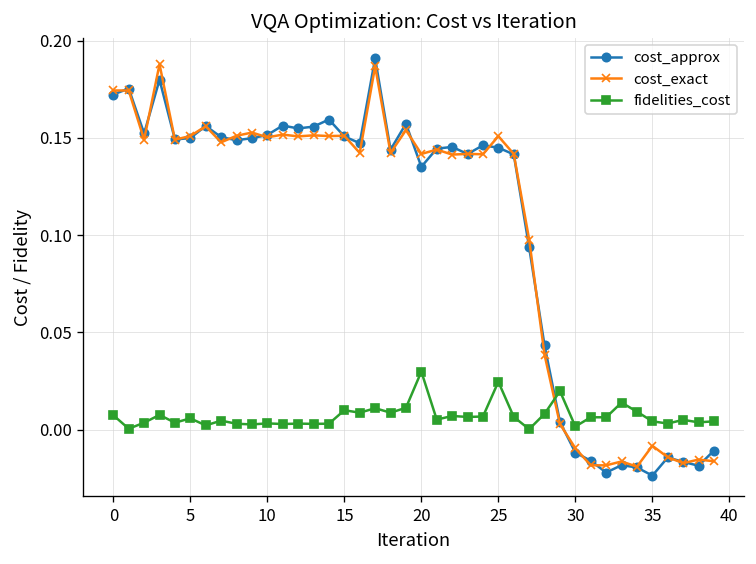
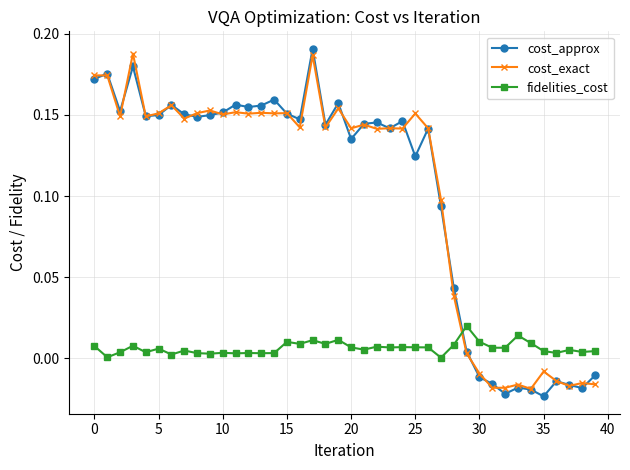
fidelities_cost, 20: 0.030 -> 0.007
cost_approx, 25: 0.145 -> 0.124
fidelities_cost, 25: 0.025 -> 0.007
fidelities_cost, 30: 0.002 -> 0.010
